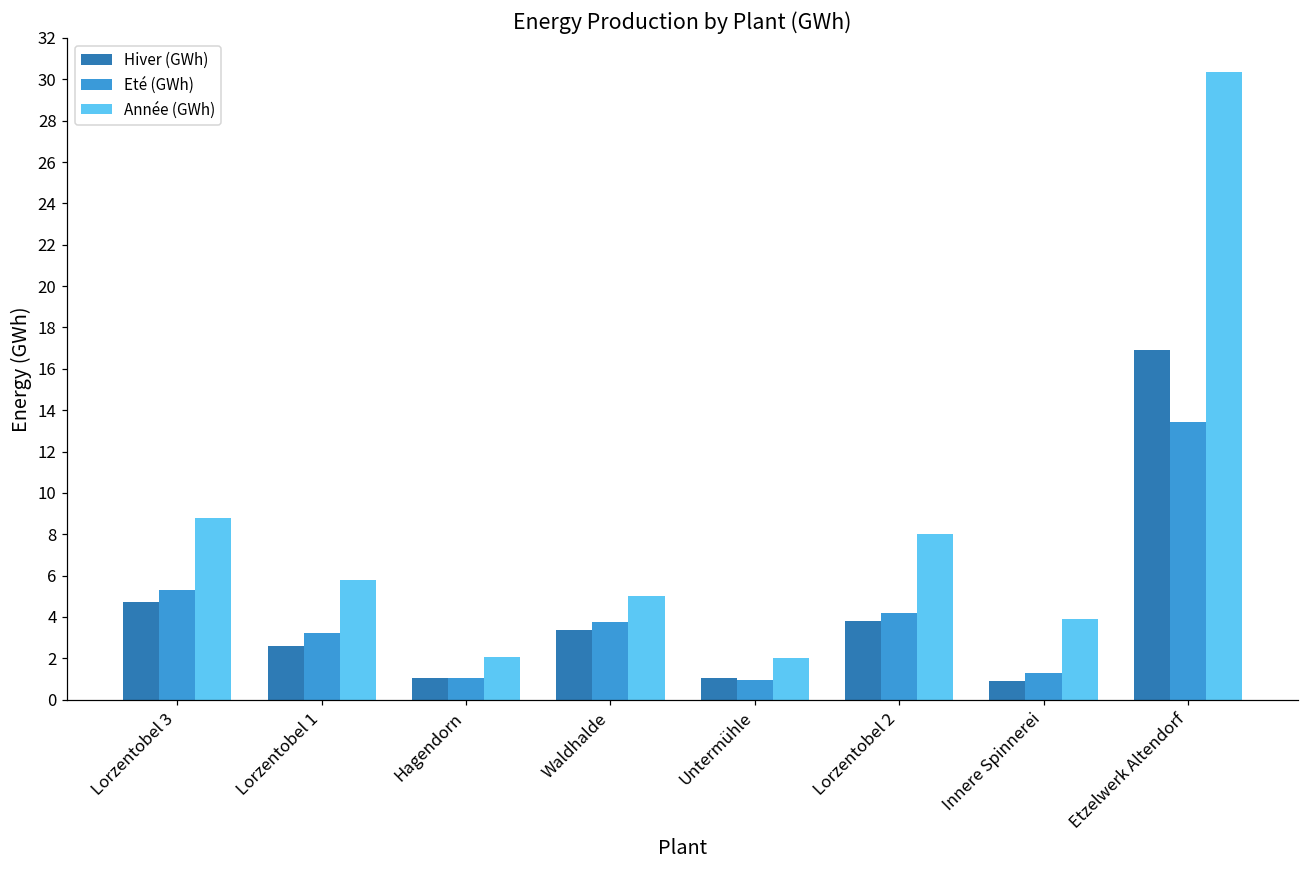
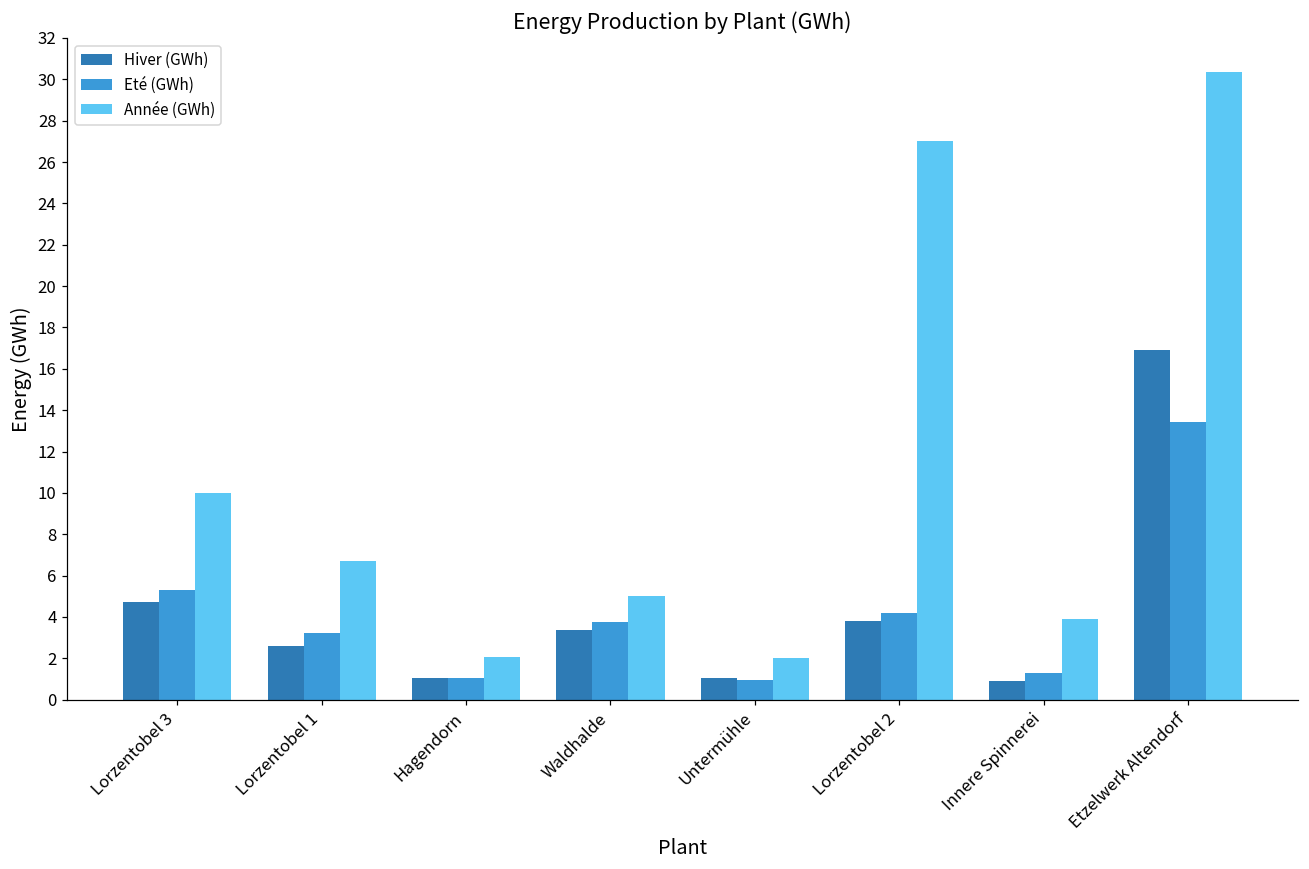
Année (GWh), Lorzentobel 3: 8.8 -> 10.0
Année (GWh), Lorzentobel 1: 5.8 -> 6.7
Année (GWh), Lorzentobel 2: 8 -> 27
